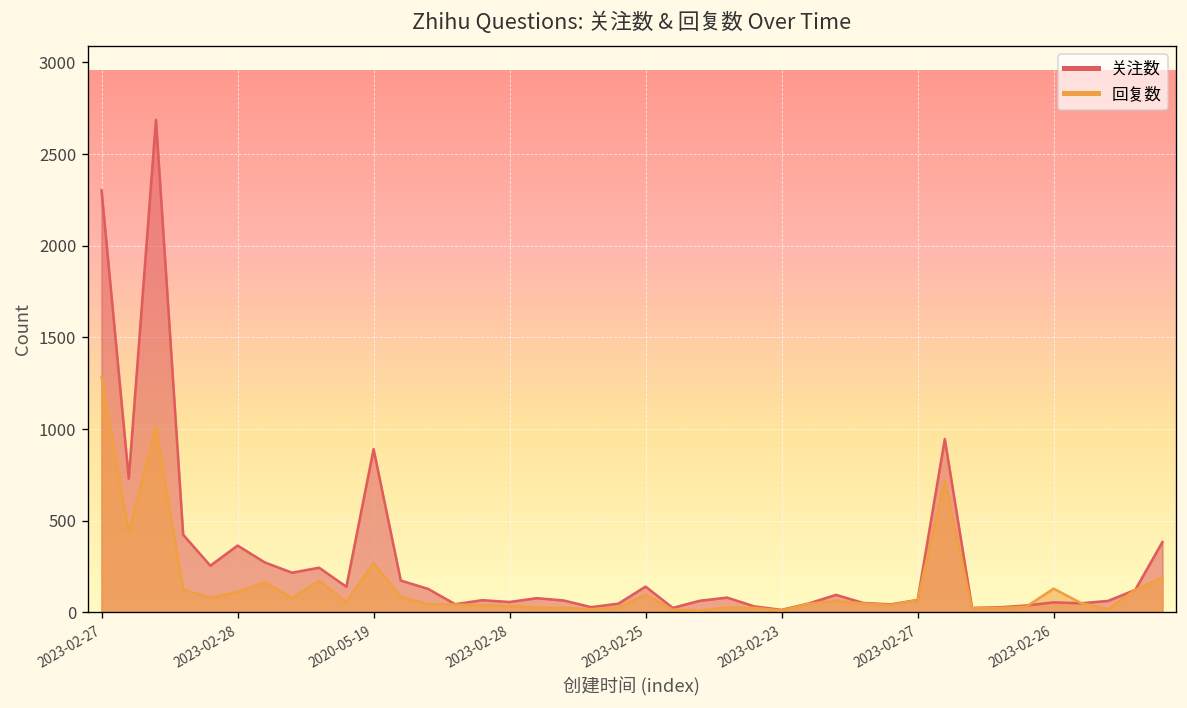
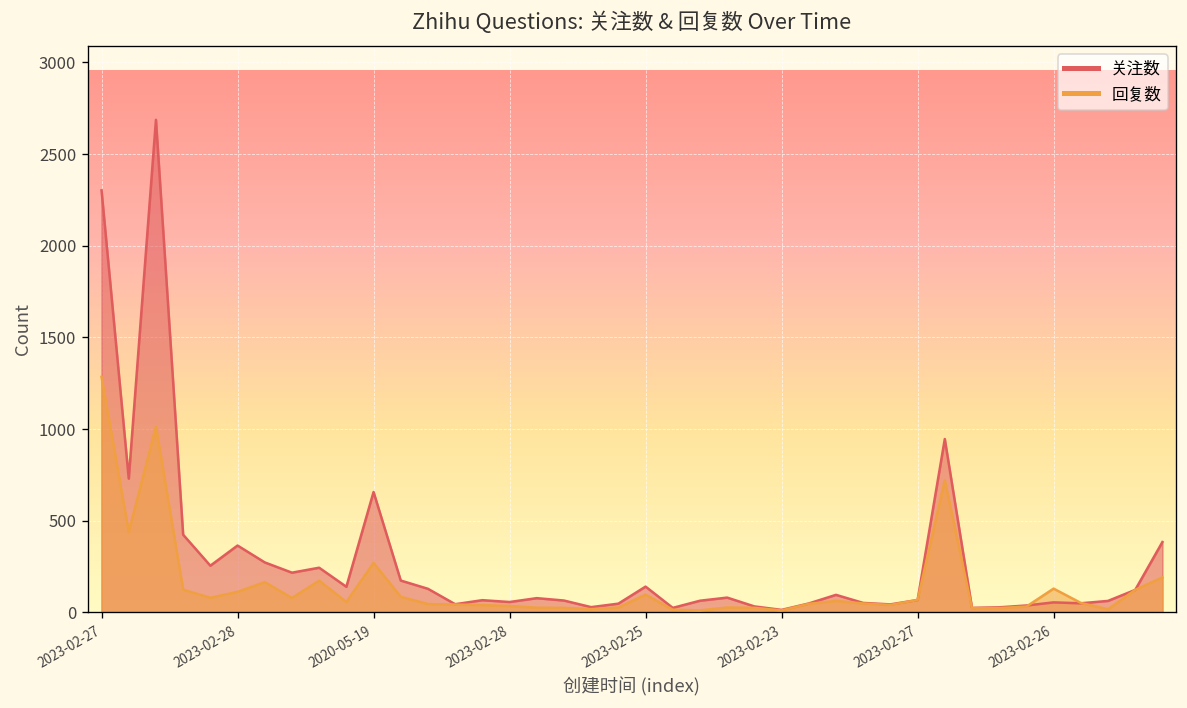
关注数, 2020-05-19: 890 -> 660
